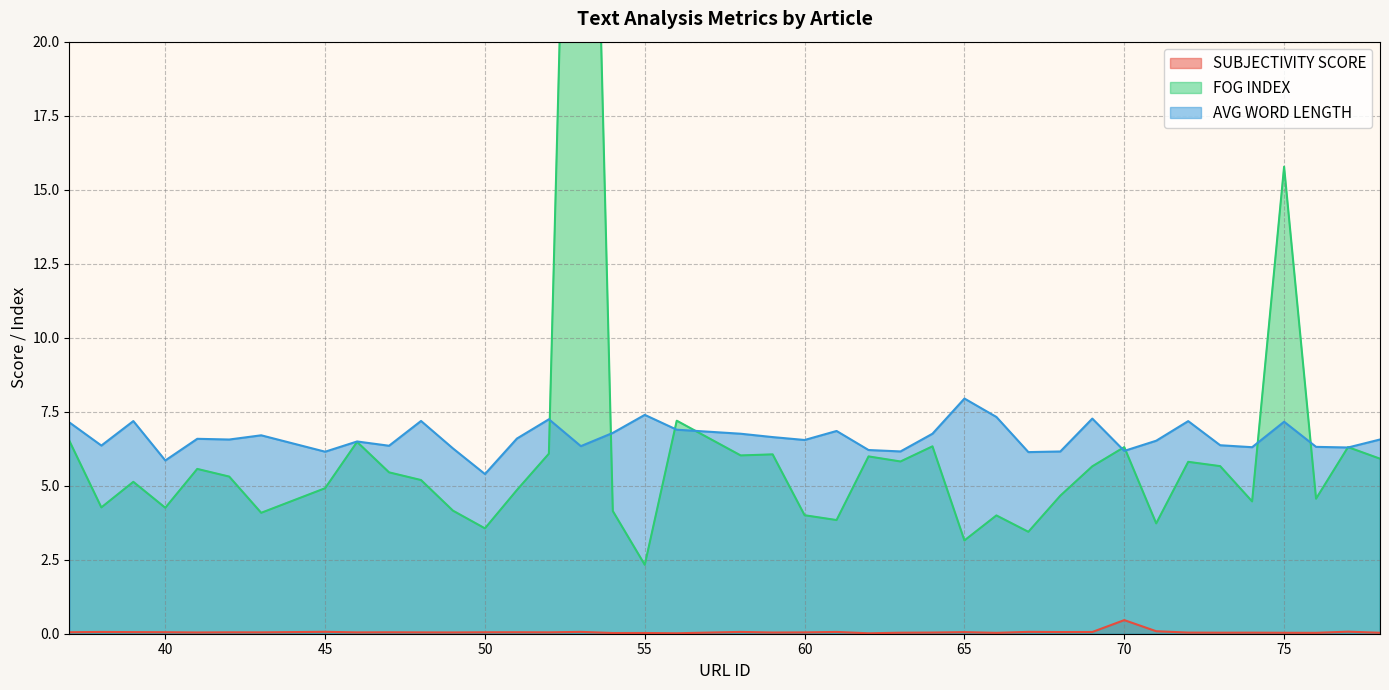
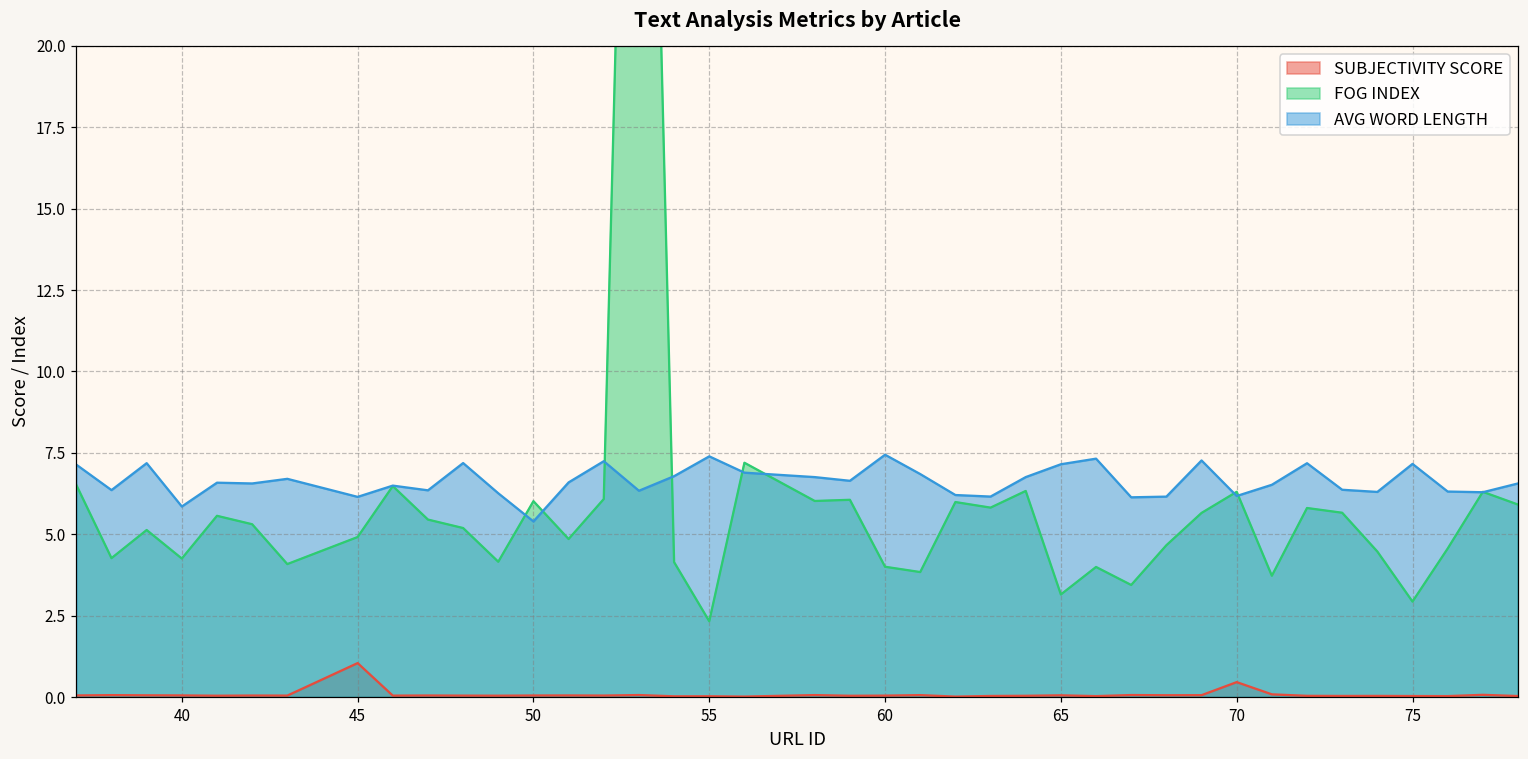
SUBJECTIVITY SCORE, 45: 0.1 -> 1.0
FOG INDEX, 50: 3.6 -> 6.0
AVG WORD LENGTH, 60: 6.5 -> 7.4
AVG WORD LENGTH, 65: 7.9 -> 7.2
FOG INDEX, 75: 15.8 -> 2.9
